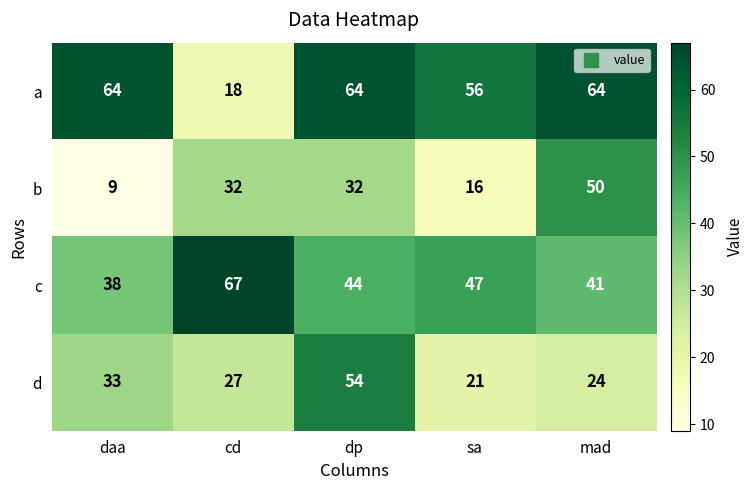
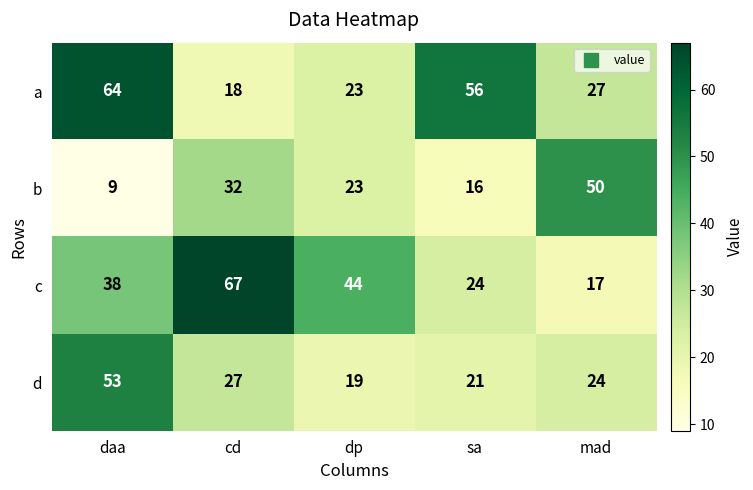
a, dp: 64 -> 23
a, mad: 64 -> 27
b, dp: 32 -> 23
c, sa: 47 -> 24
c, mad: 41 -> 17
d, daa: 33 -> 53
d, dp: 54 -> 19
